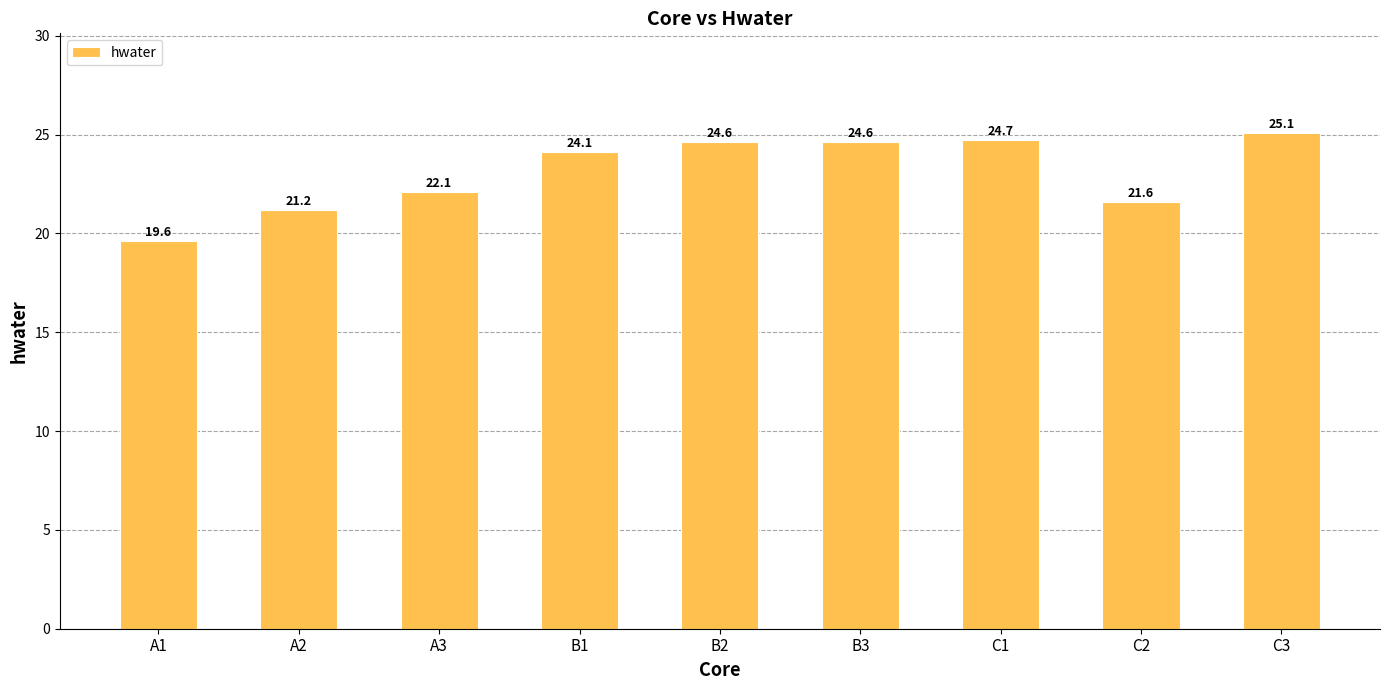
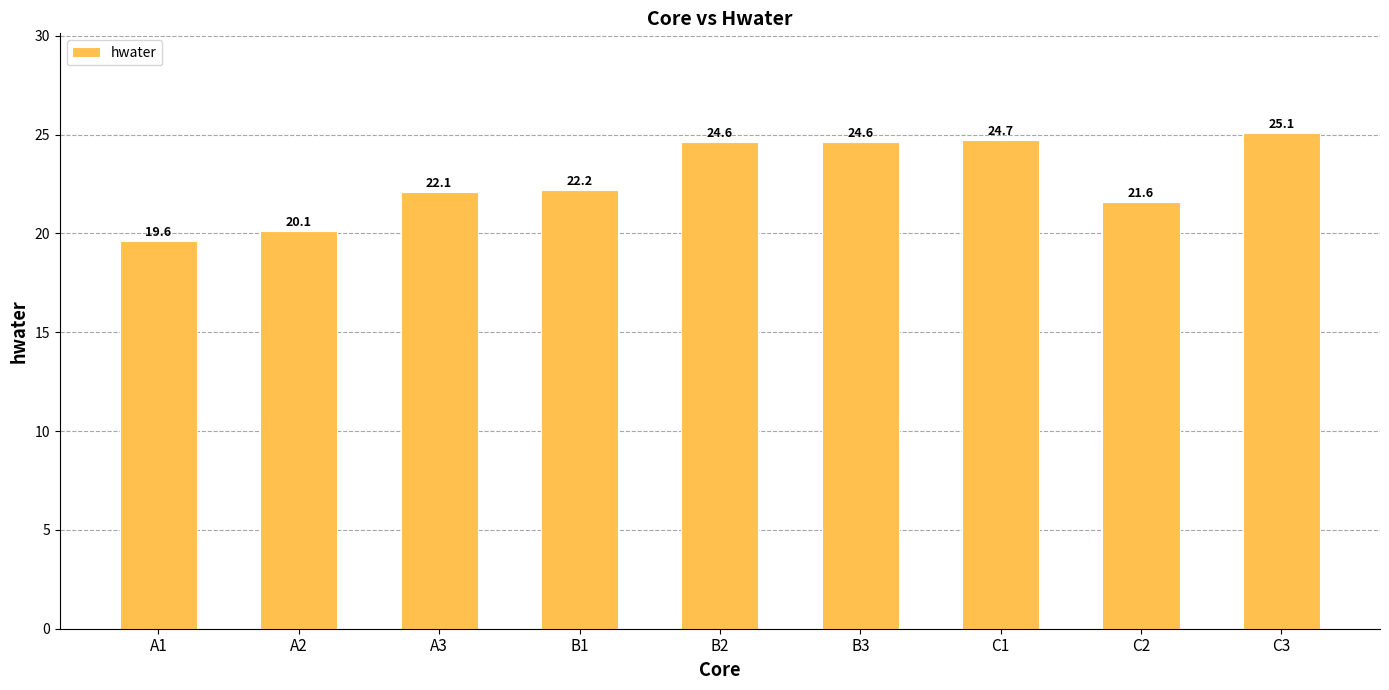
A2: 21.2 -> 20.1
B1: 24.1 -> 22.2
